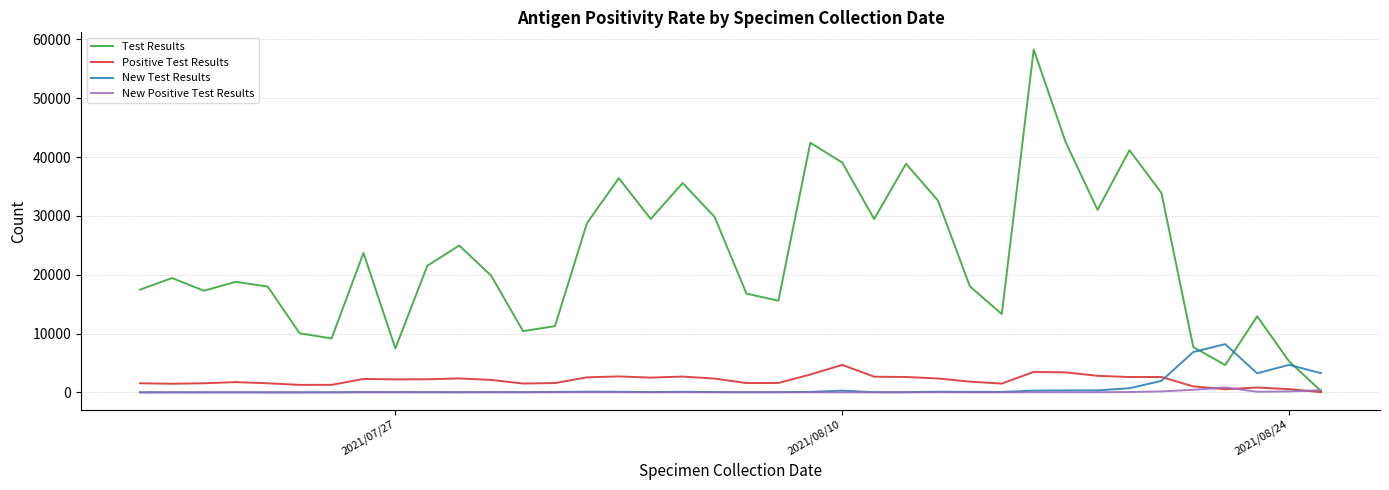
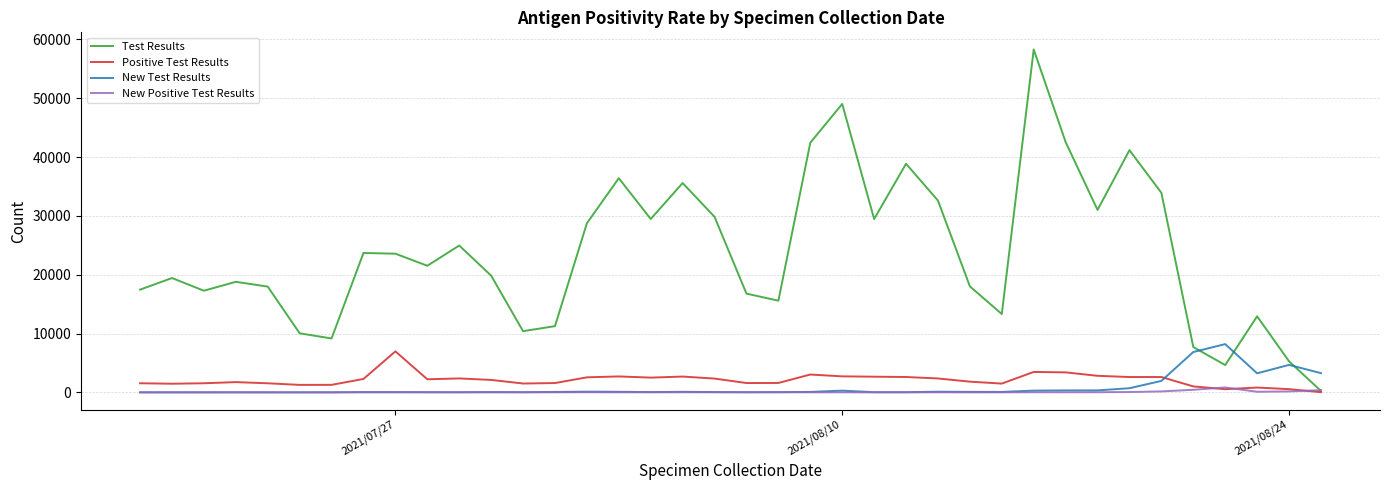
Test Results, 2021/07/27: 7000 -> 24000
Positive Test Results, 2021/07/27: 2000 -> 7000
Test Results, 2021/08/10: 39000 -> 49000
Positive Test Results, 2021/08/10: 5000 -> 3000
